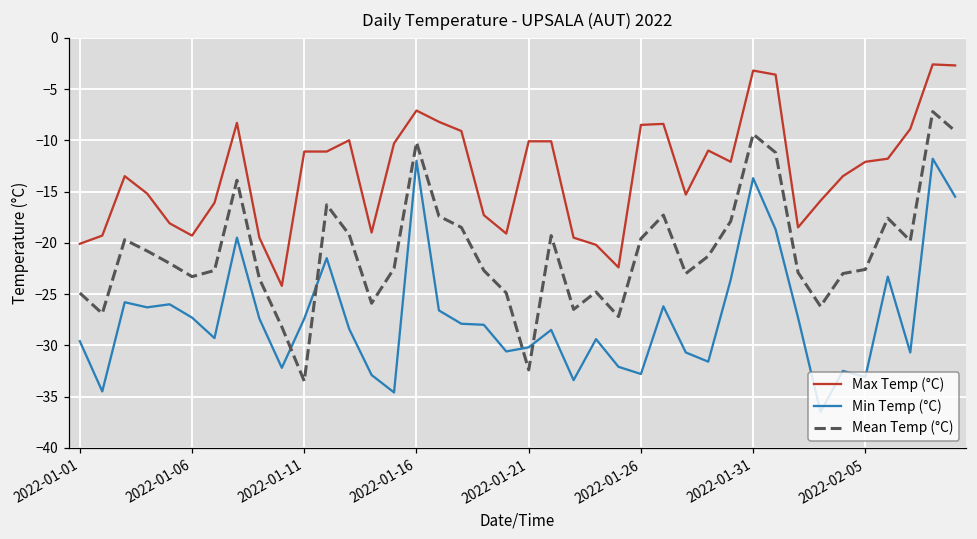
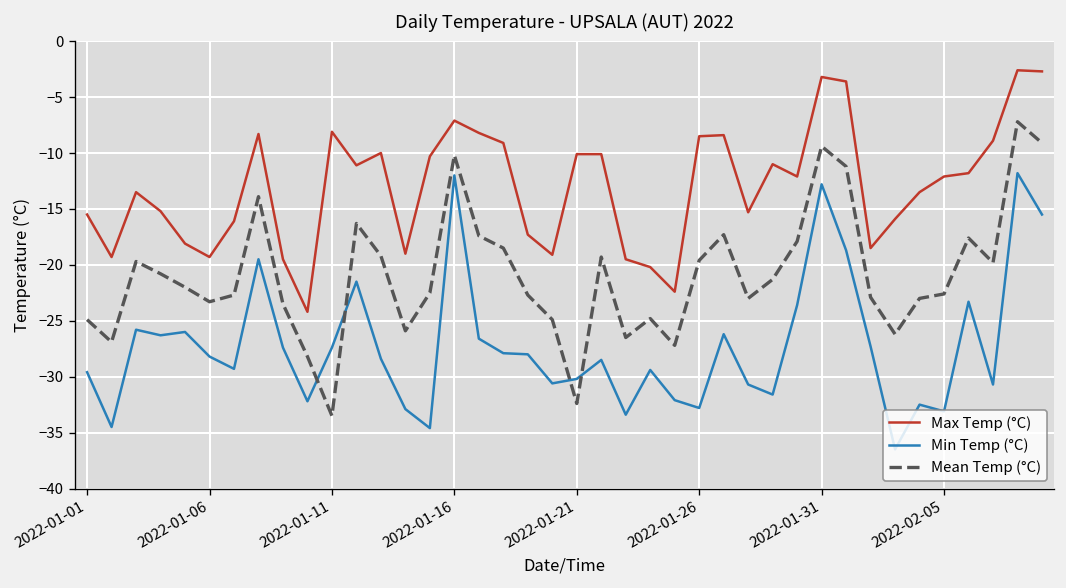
Max Temp (°C), 2022-01-01: -20 -> -16
Min Temp (°C), 2022-01-06: -27 -> -28
Max Temp (°C), 2022-01-11: -11 -> -8
Min Temp (°C), 2022-01-31: -14 -> -13
